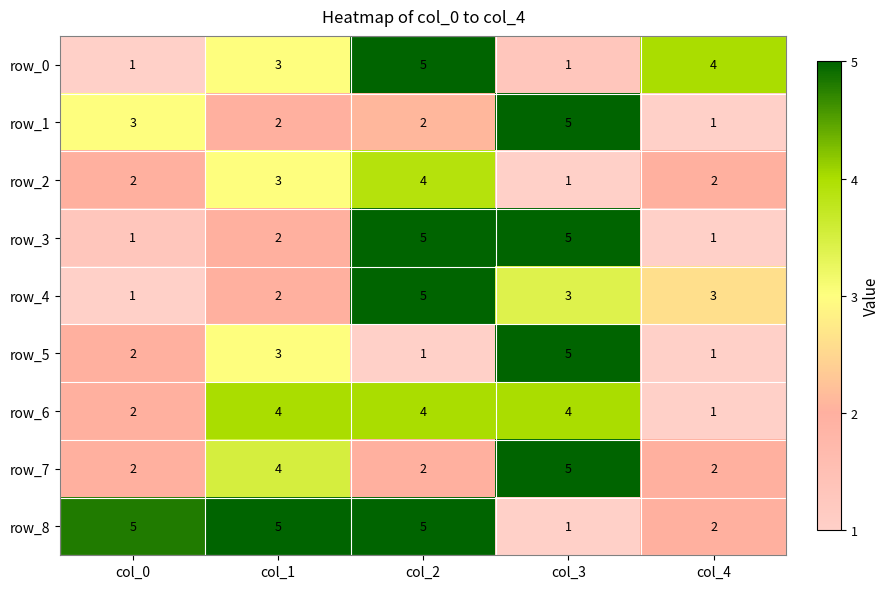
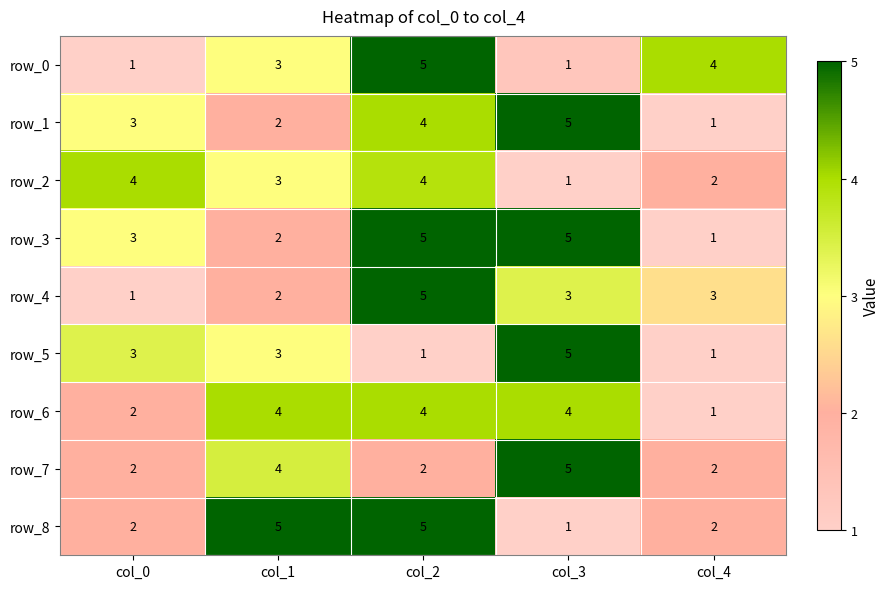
row_1, col_2: 2 -> 4
row_2, col_0: 2 -> 4
row_3, col_0: 1 -> 3
row_5, col_0: 2 -> 3
row_8, col_0: 5 -> 2
